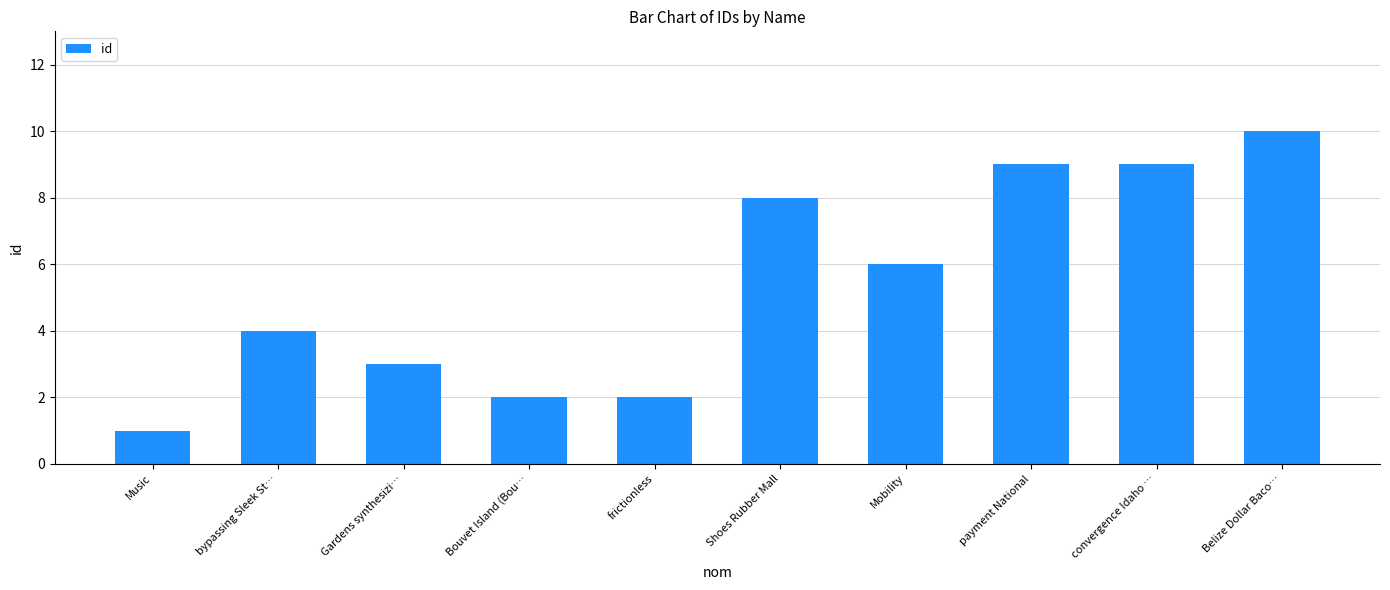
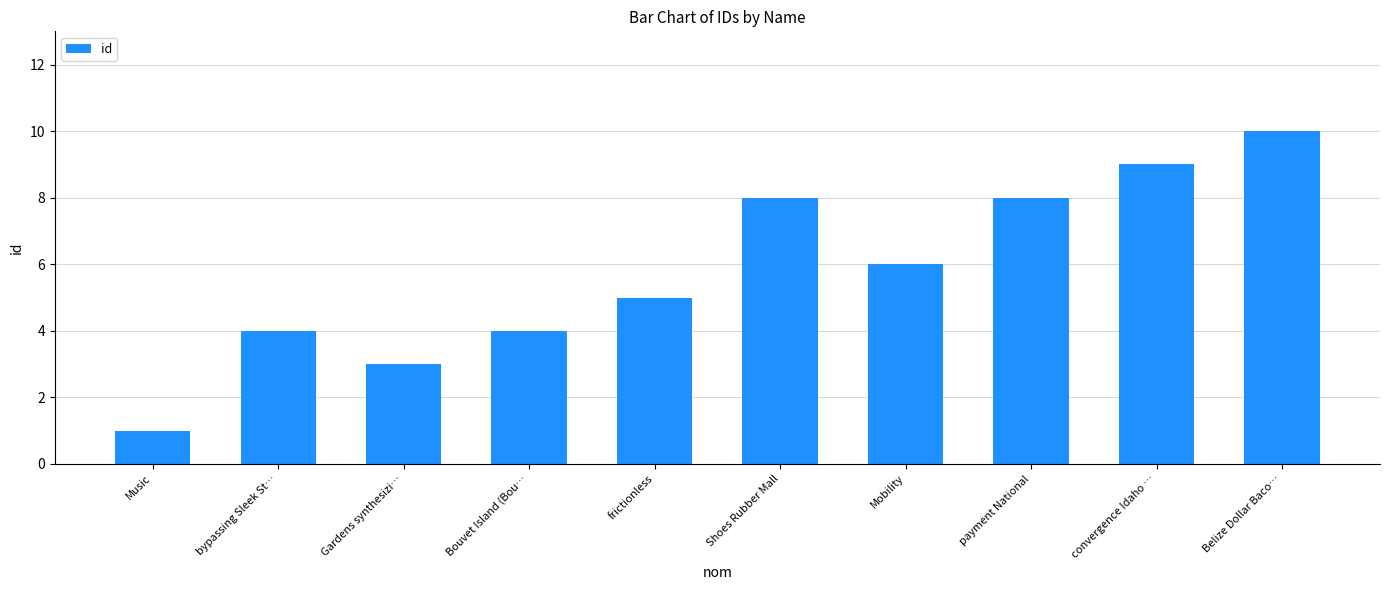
Bouvet Island (Bou…: 2 -> 4
frictionless: 2 -> 5
payment National: 9 -> 8
